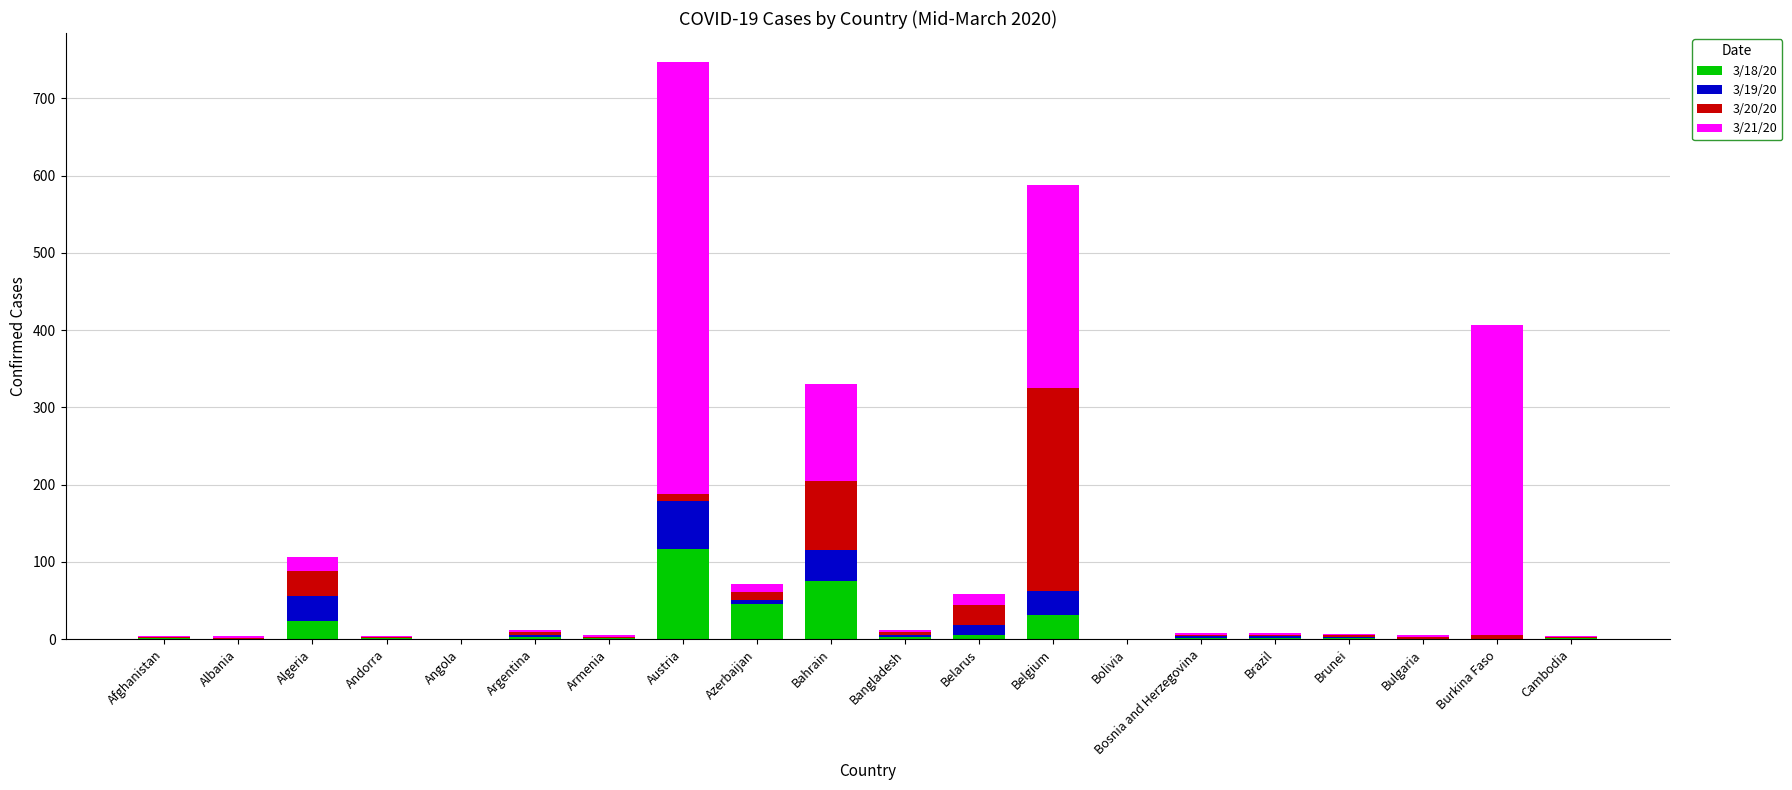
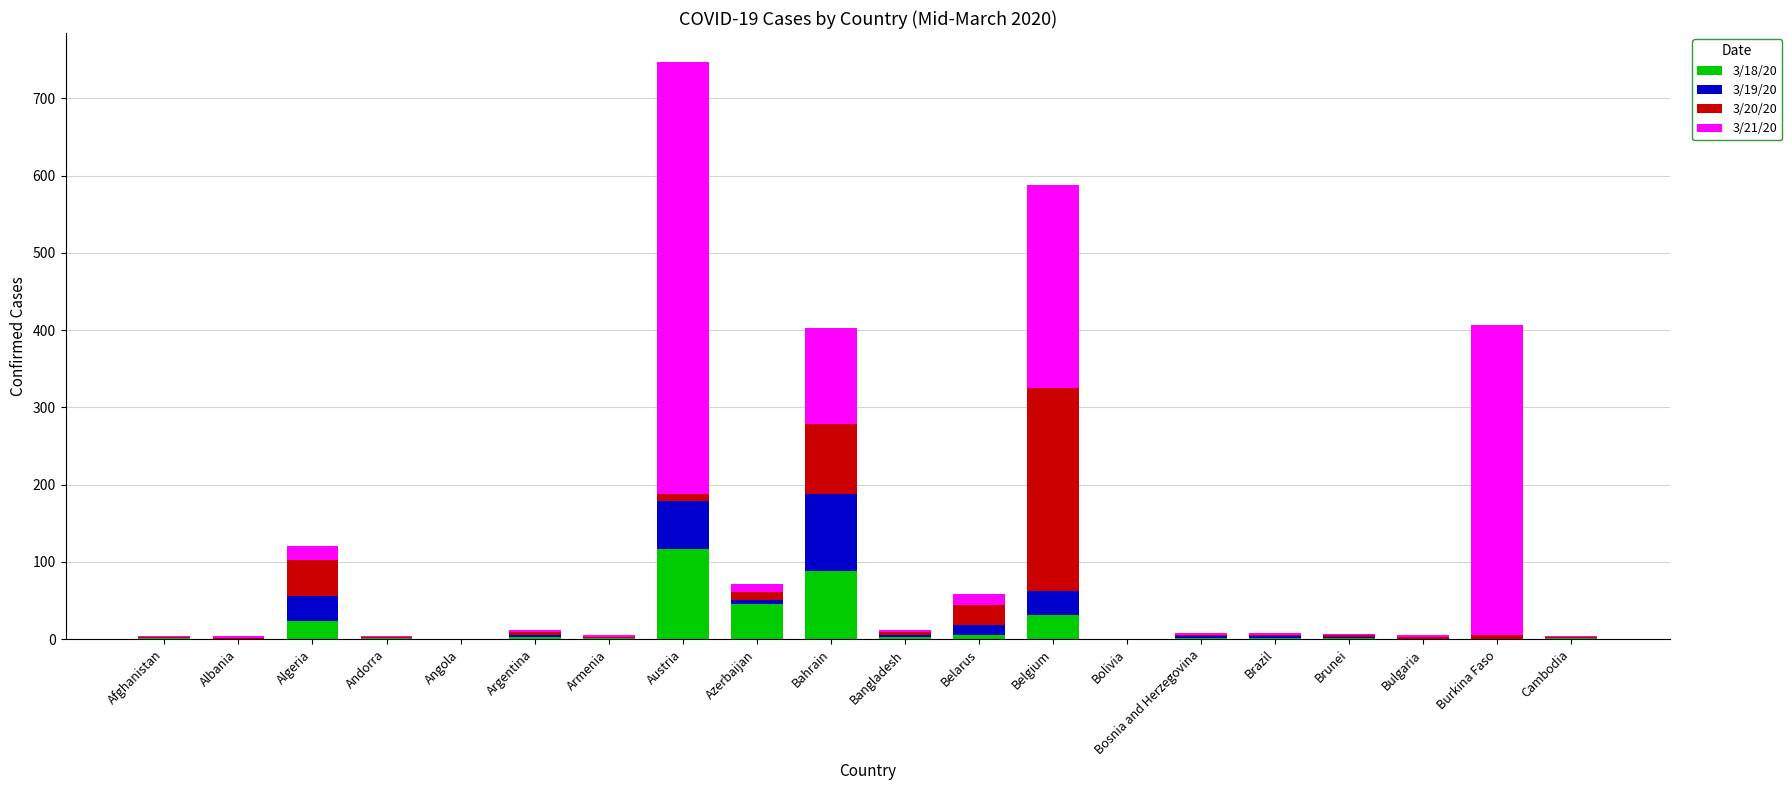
3/20/20, Algeria: 30 -> 50
3/18/20, Bahrain: 80 -> 90
3/19/20, Bahrain: 40 -> 100
